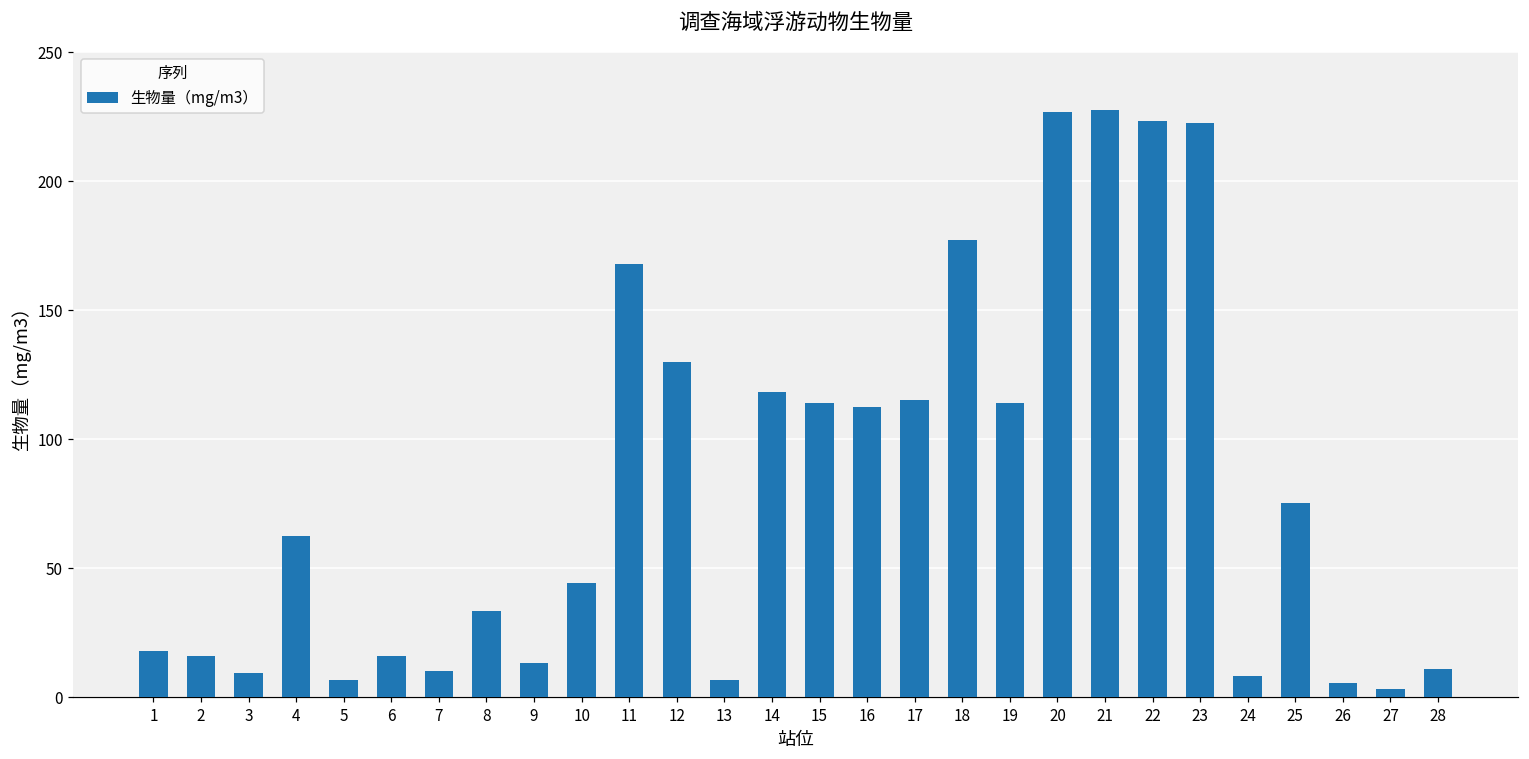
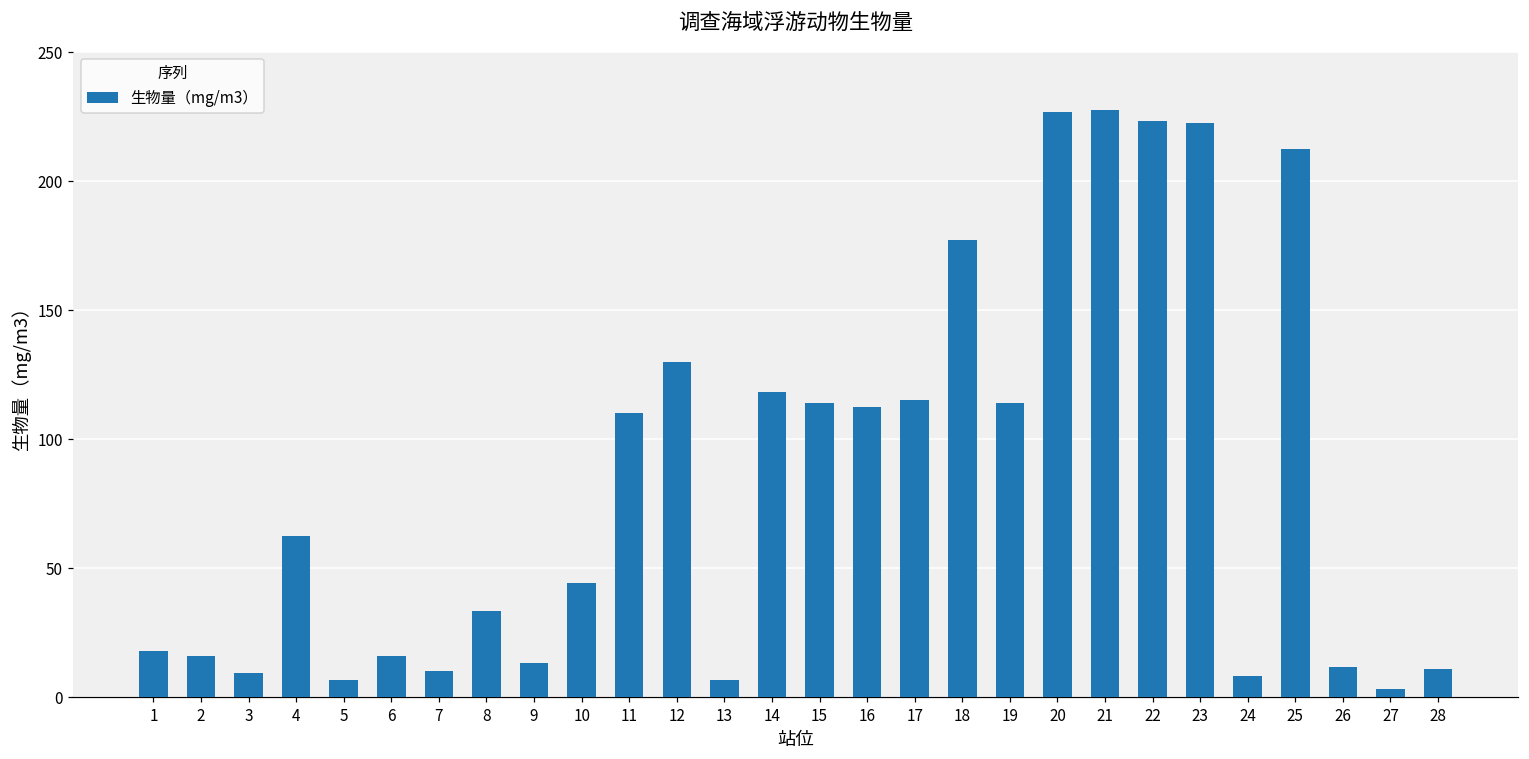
11: 168 -> 110
25: 75 -> 213
26: 6 -> 12
